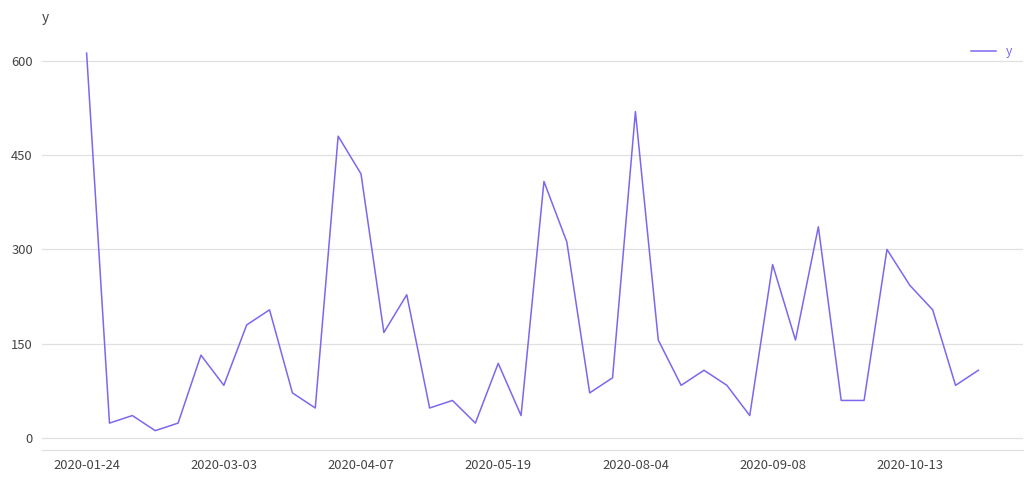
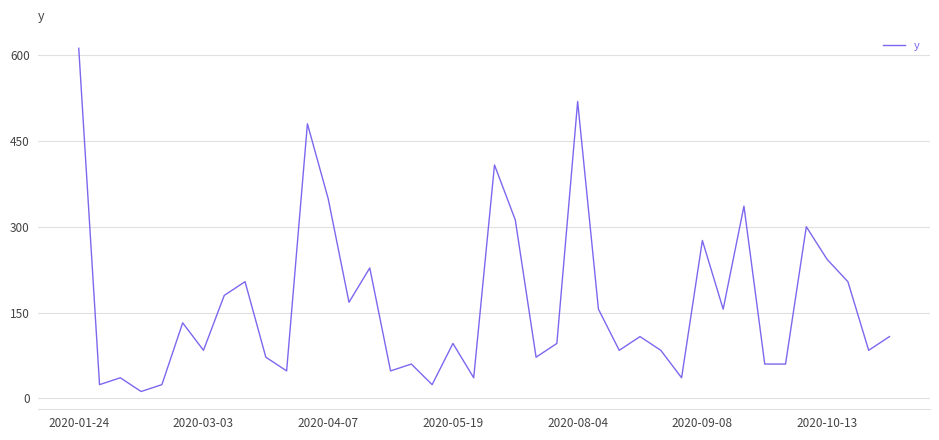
2020-04-07: 420 -> 350
2020-05-19: 120 -> 100
